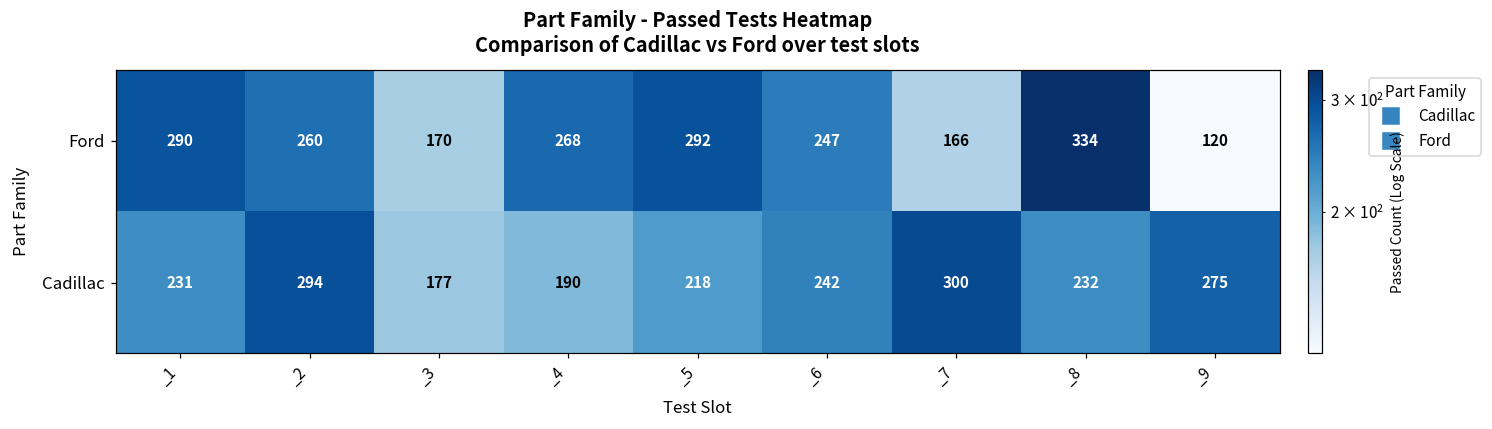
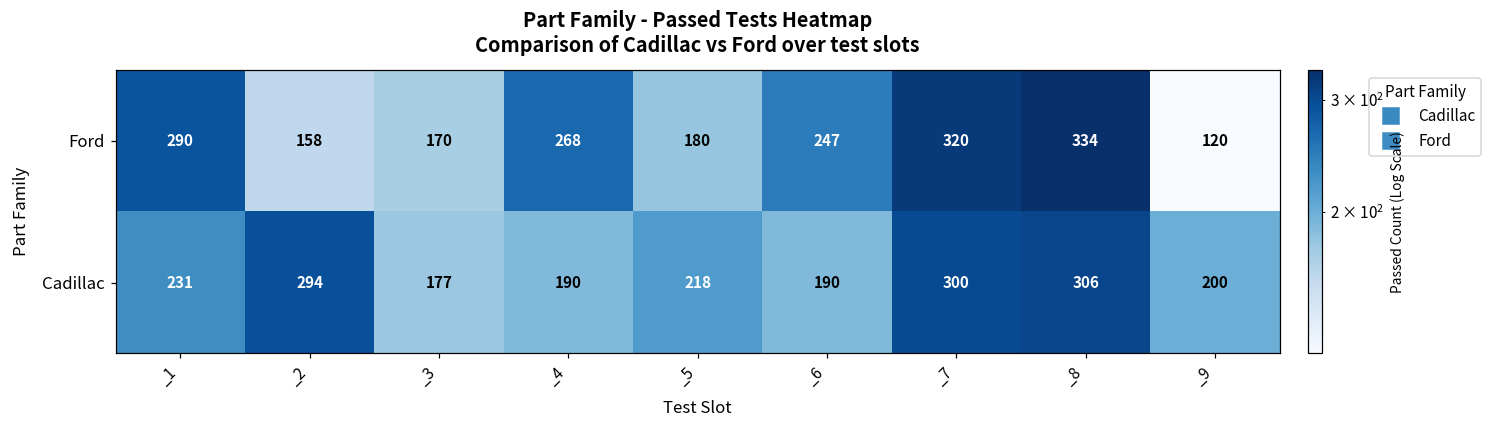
Ford, _2: 260 -> 158
Ford, _5: 292 -> 180
Ford, _7: 166 -> 320
Cadillac, _6: 242 -> 190
Cadillac, _8: 232 -> 306
Cadillac, _9: 275 -> 200
